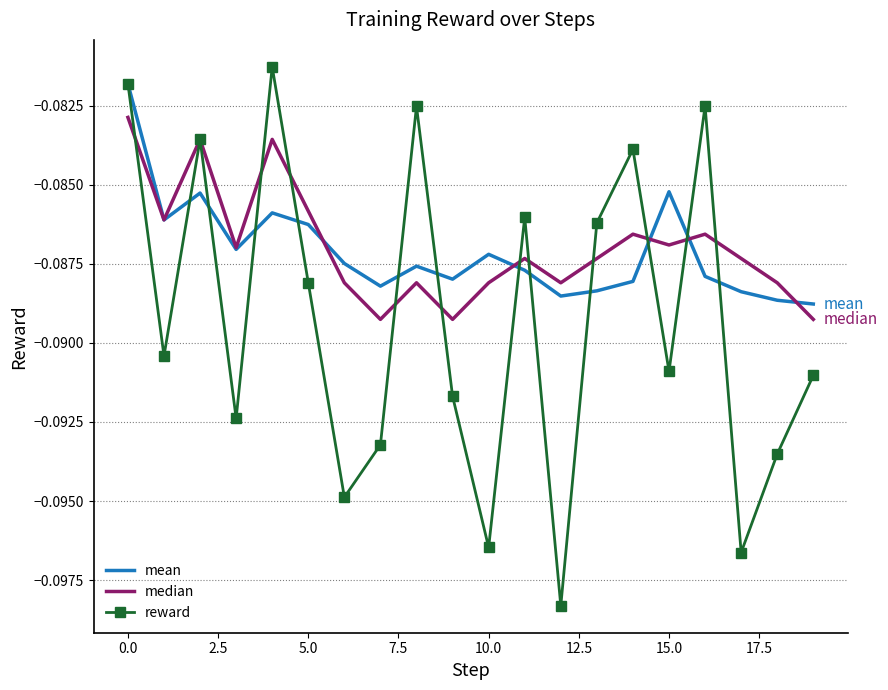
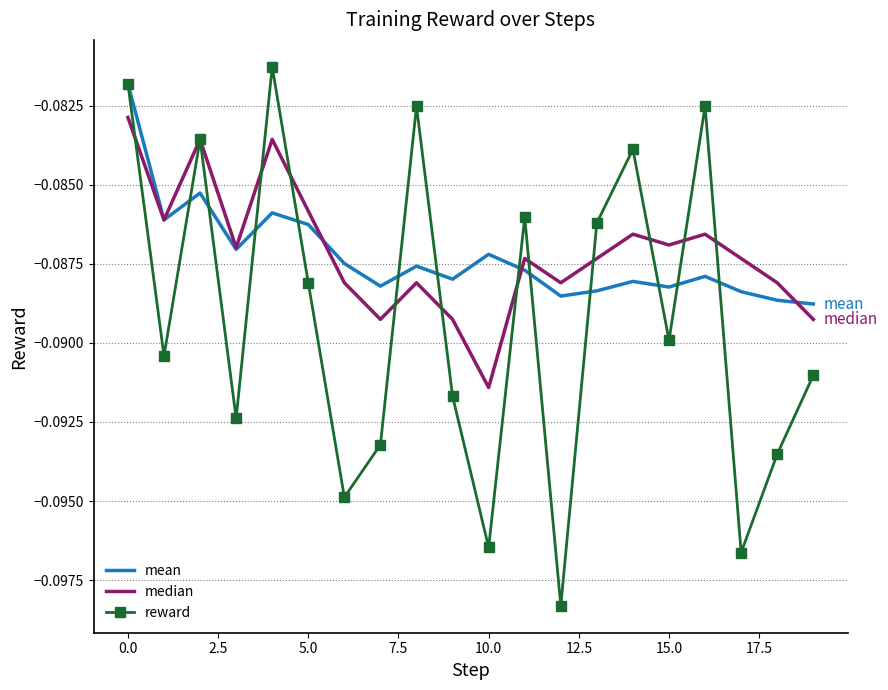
median, 10.0: -0.0881 -> -0.0914
mean, 15.0: -0.0852 -> -0.0882
reward, 15.0: -0.0909 -> -0.0899
